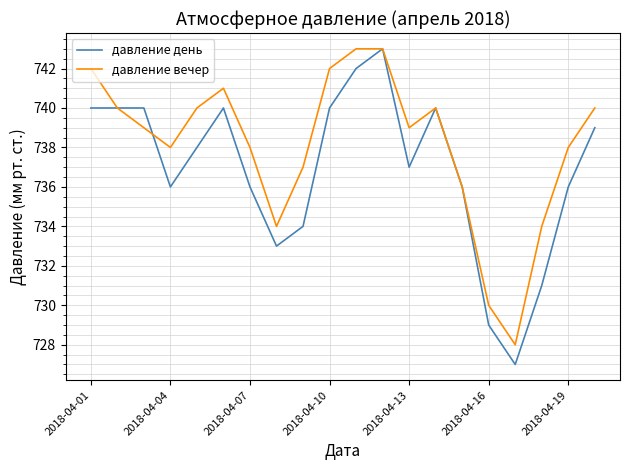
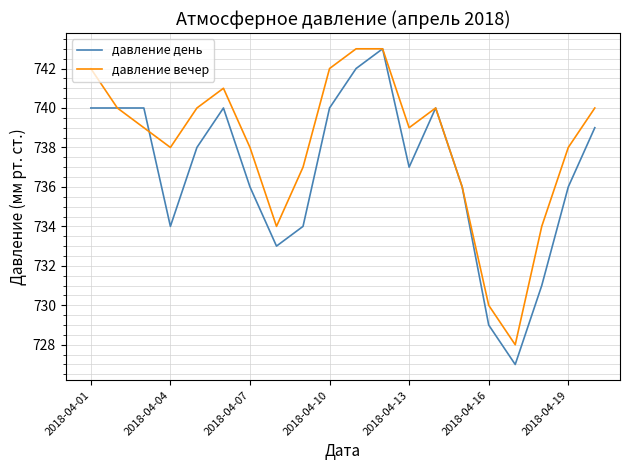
давление день, 2018-04-04: 736 -> 734
